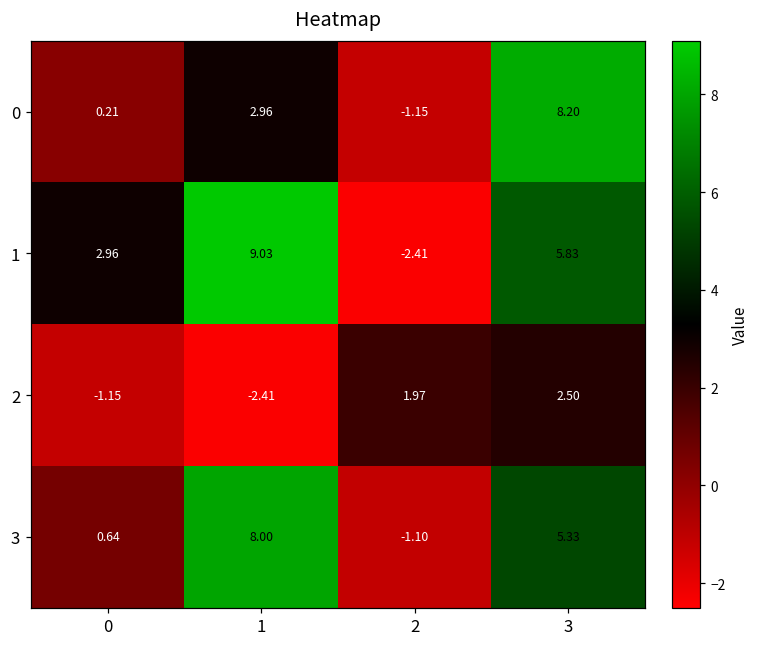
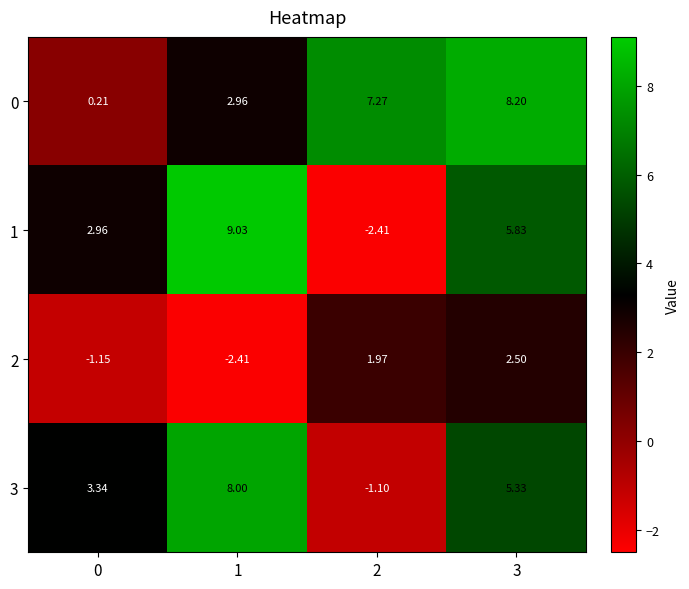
0, 2: -1.15 -> 7.27
3, 0: 0.64 -> 3.34
